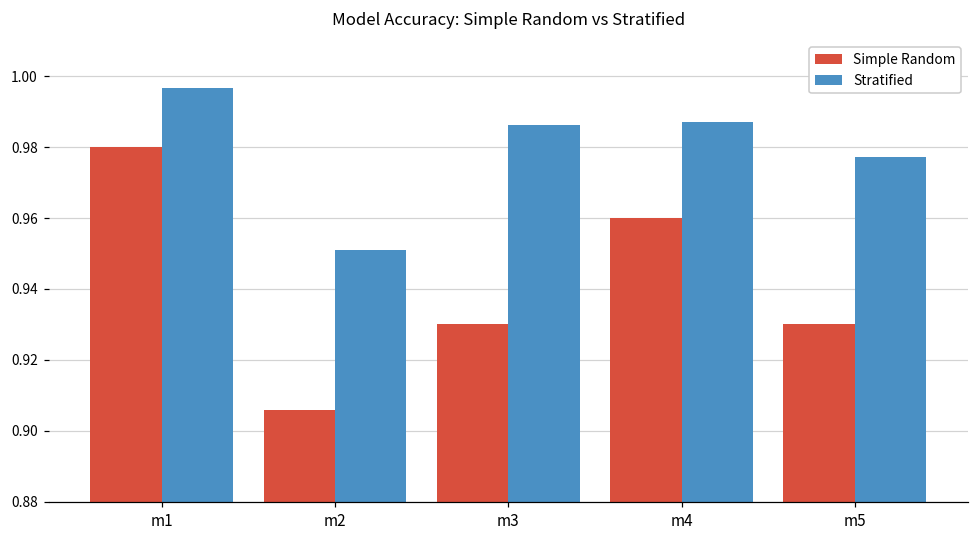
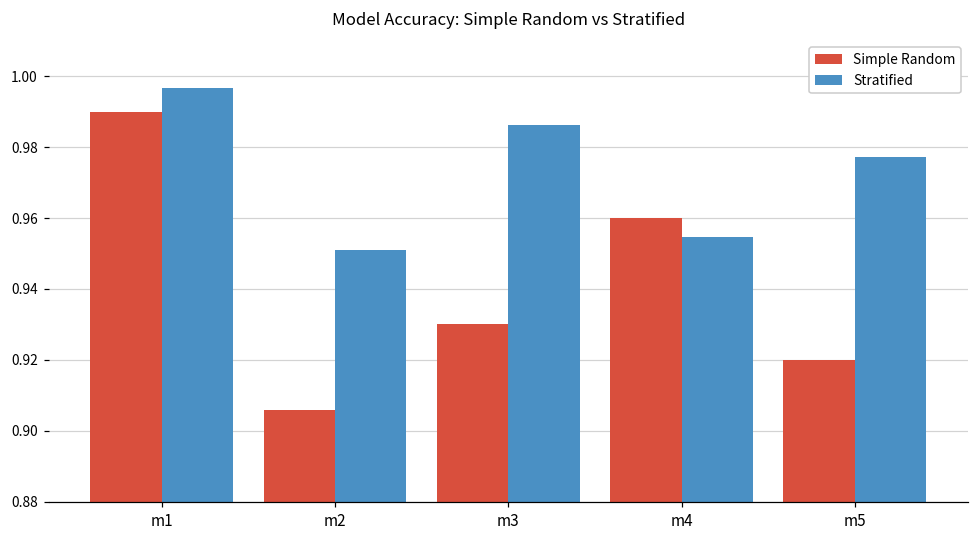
Simple Random, m1: 0.98 -> 0.99
Stratified, m4: 0.987 -> 0.955
Simple Random, m5: 0.93 -> 0.92
